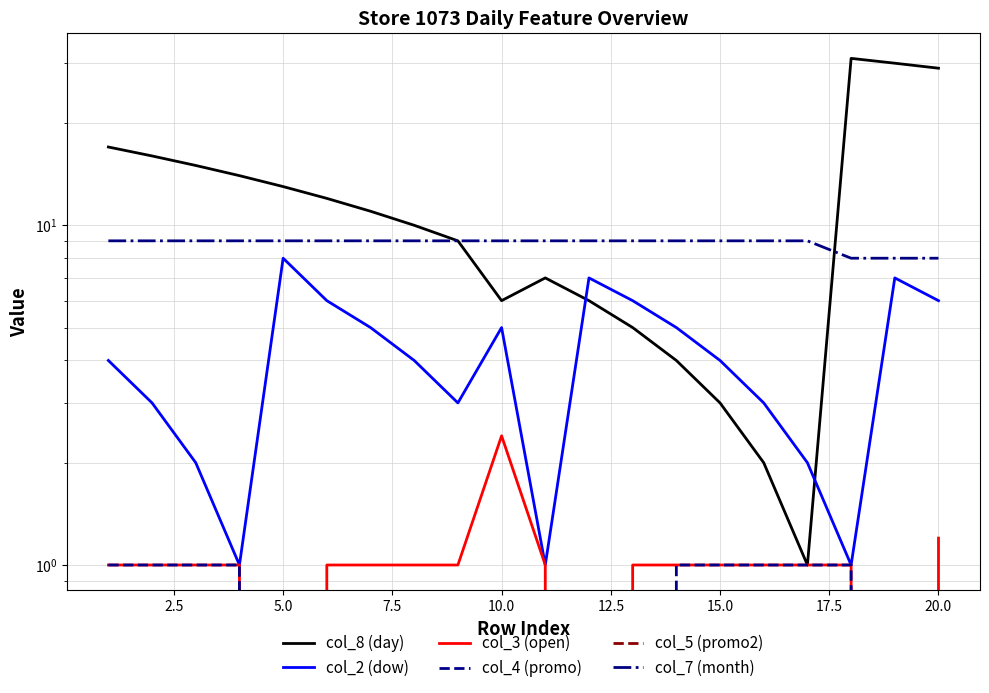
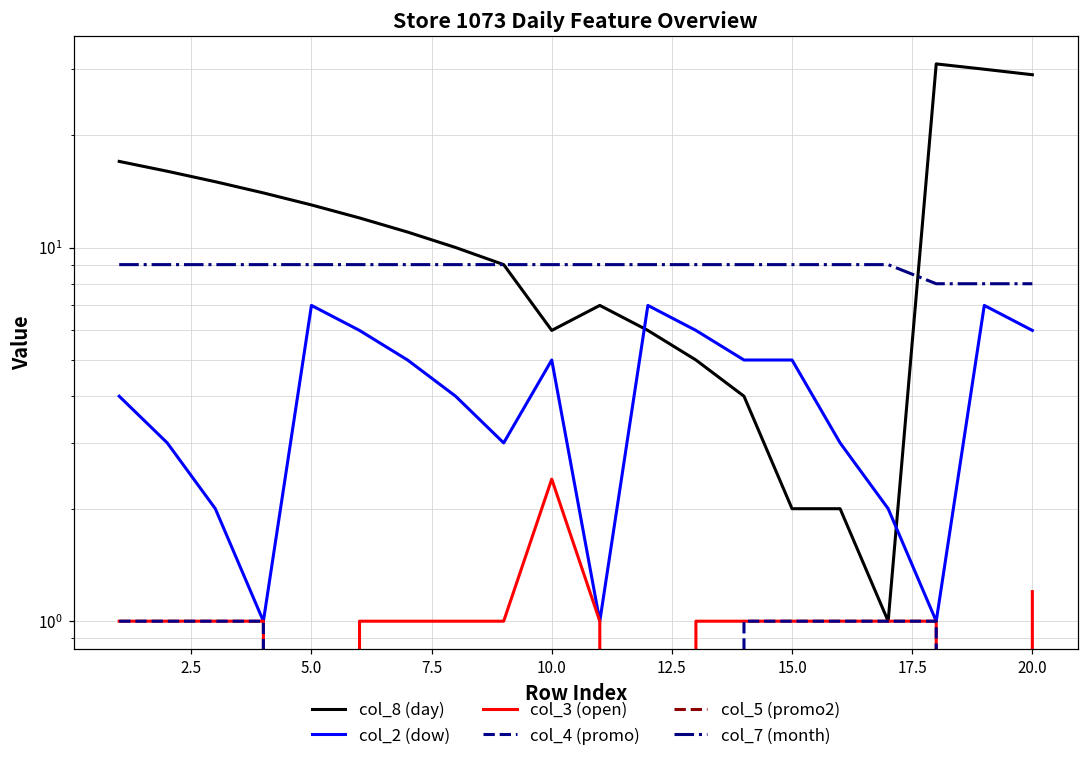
col_2 (dow), 5.0: 8 -> 7
col_8 (day), 15.0: 3 -> 2
col_2 (dow), 15.0: 4 -> 5
